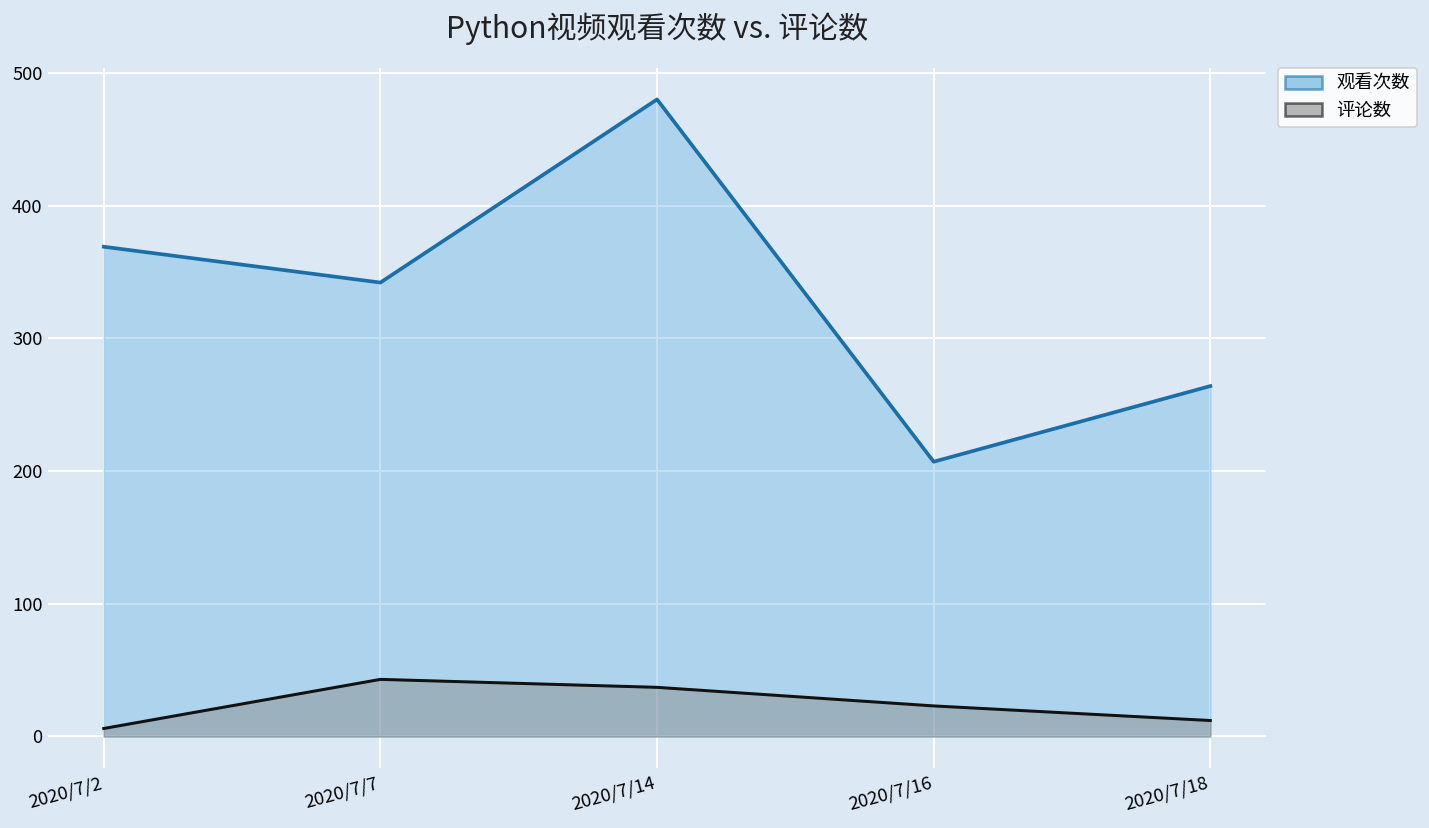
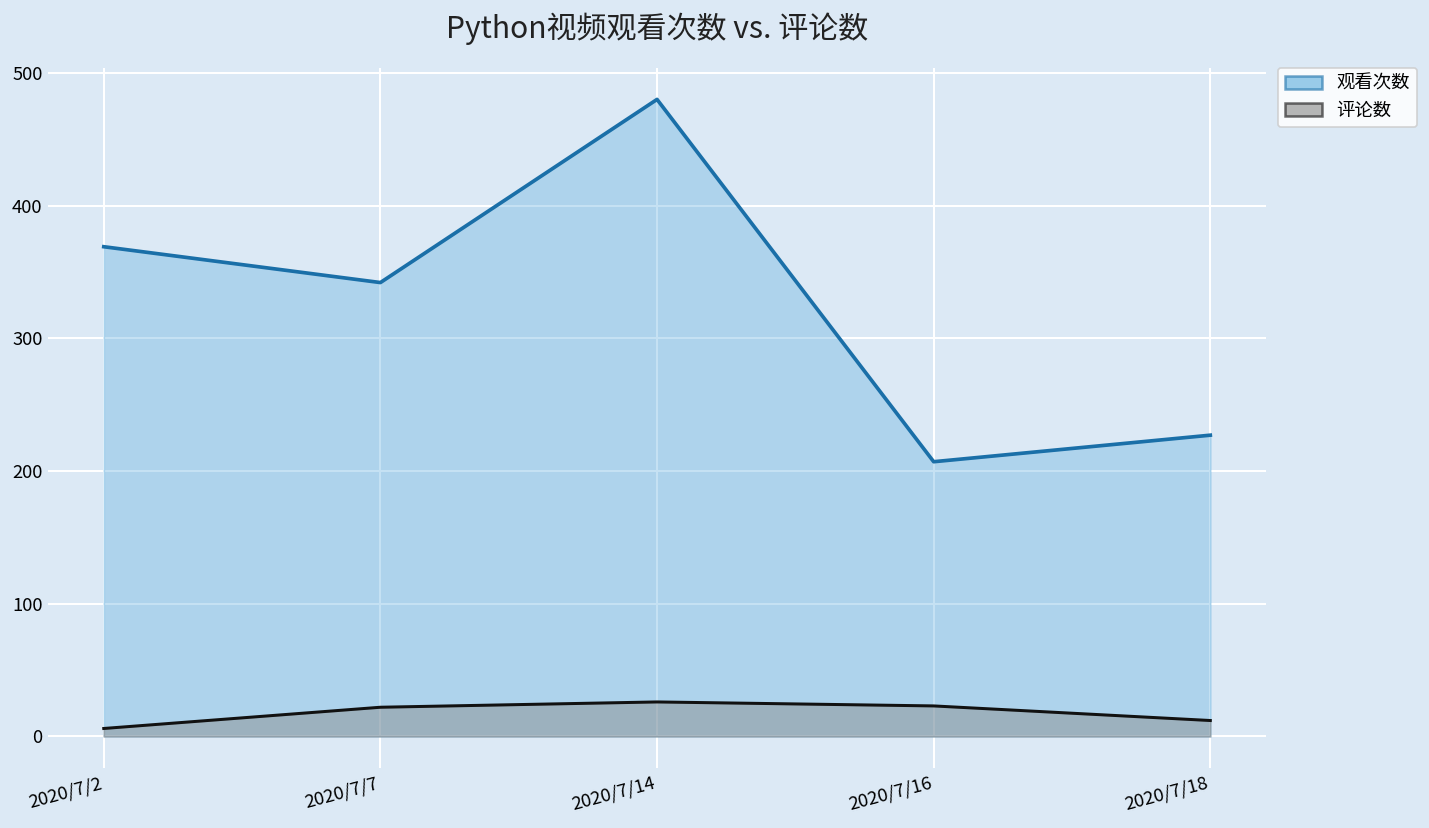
评论数, 2020/7/7: 43 -> 22
评论数, 2020/7/14: 37 -> 26
观看次数, 2020/7/18: 264 -> 227
